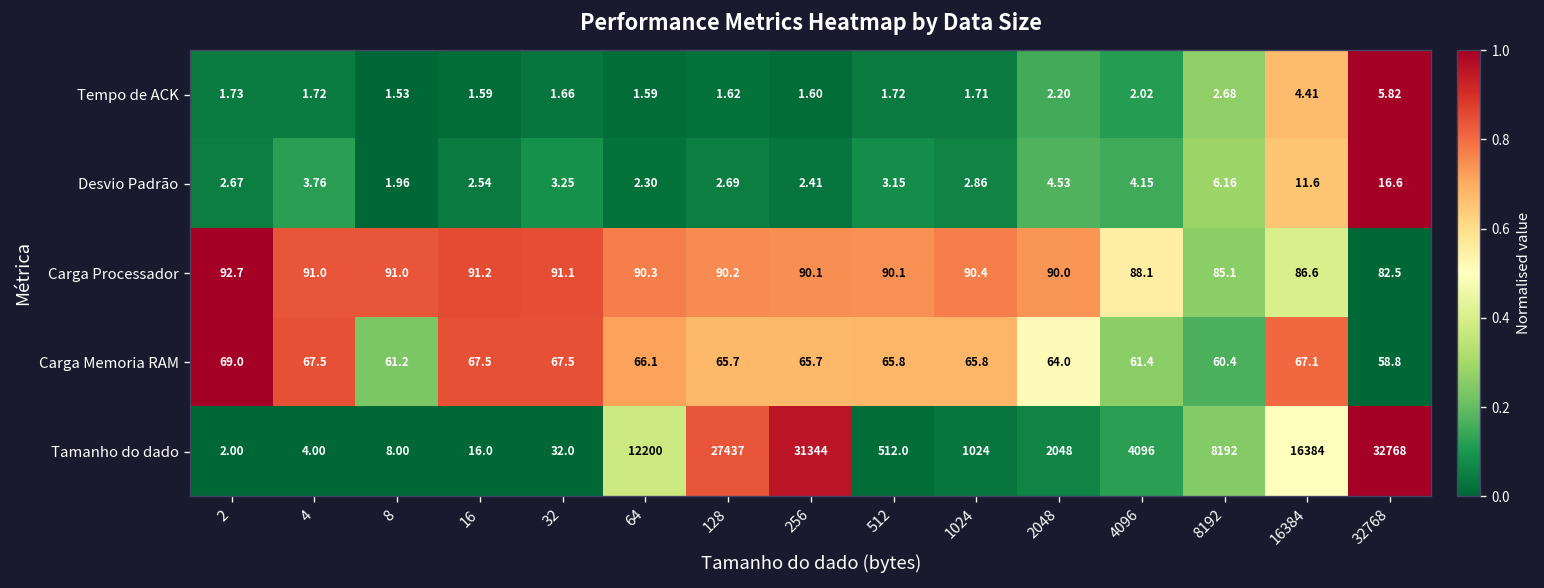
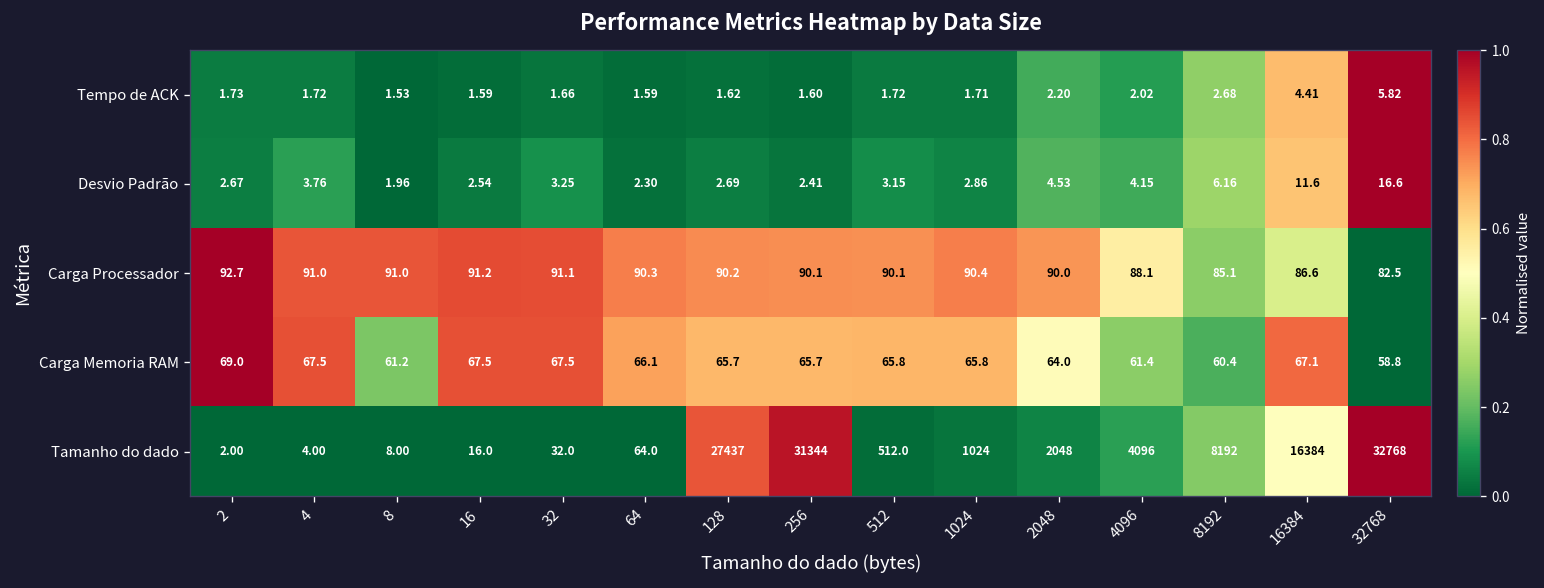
Tamanho do dado, 64: 12200 -> 64.0
